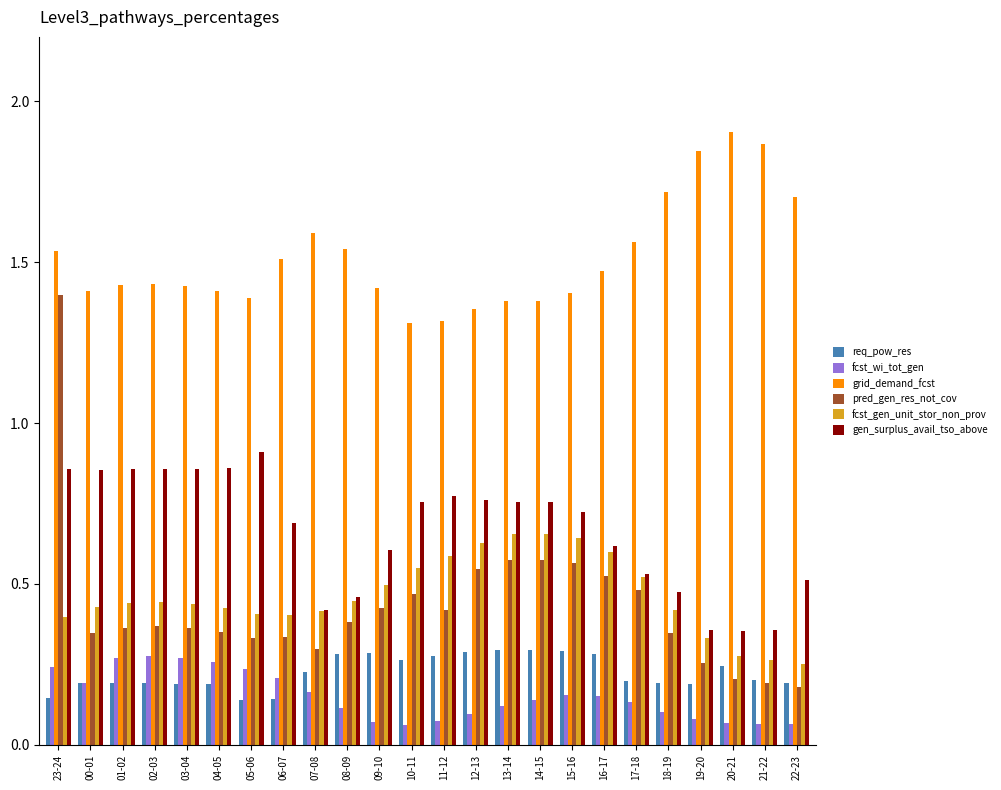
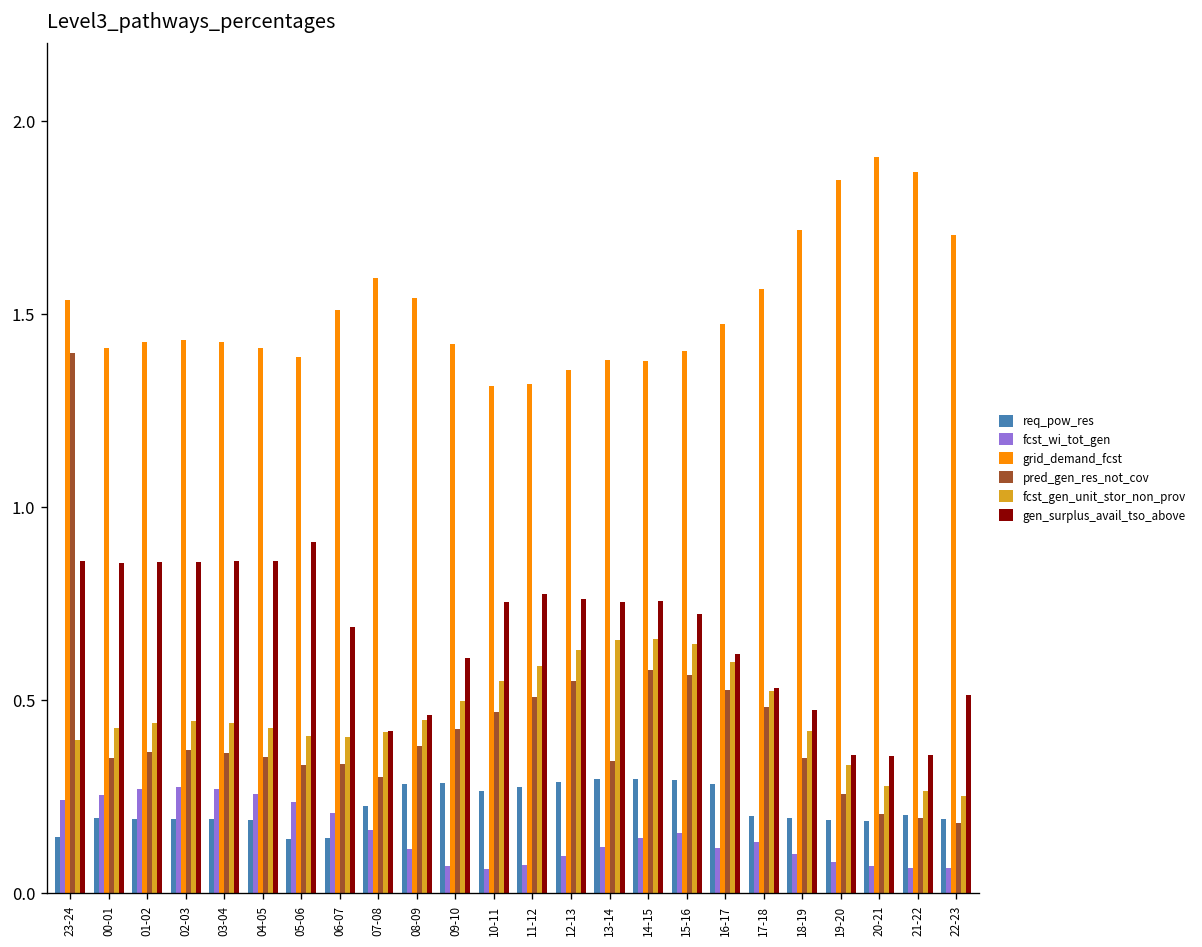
fcst_wi_tot_gen, 00-01: 0.19 -> 0.25
pred_gen_res_not_cov, 11-12: 0.42 -> 0.51
pred_gen_res_not_cov, 13-14: 0.57 -> 0.34
fcst_wi_tot_gen, 16-17: 0.15 -> 0.12
req_pow_res, 20-21: 0.25 -> 0.19
